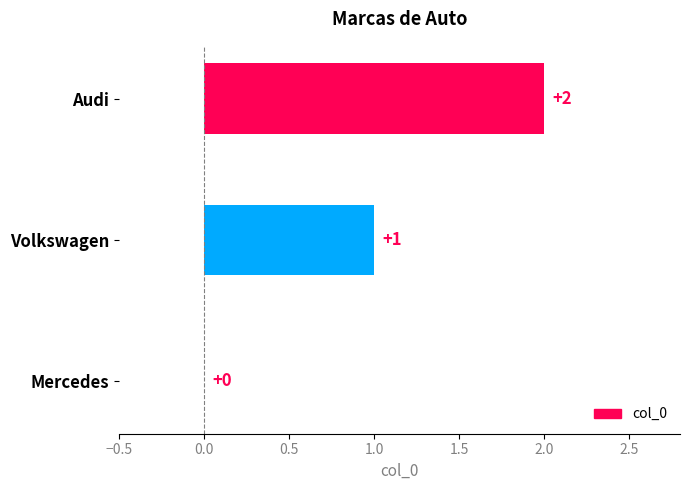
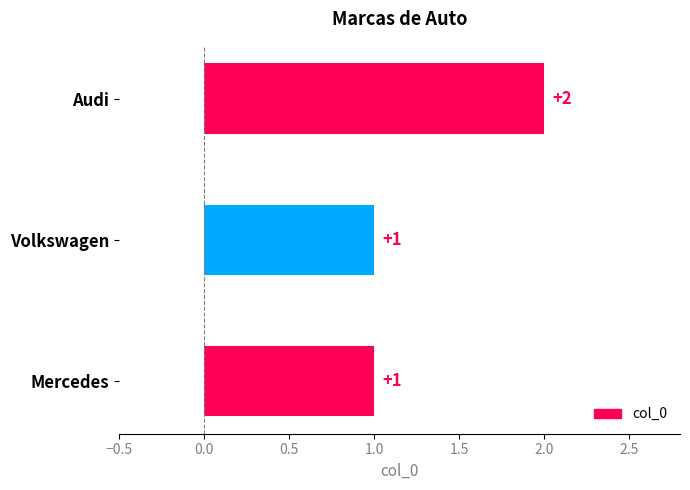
Mercedes: +0 -> +1
